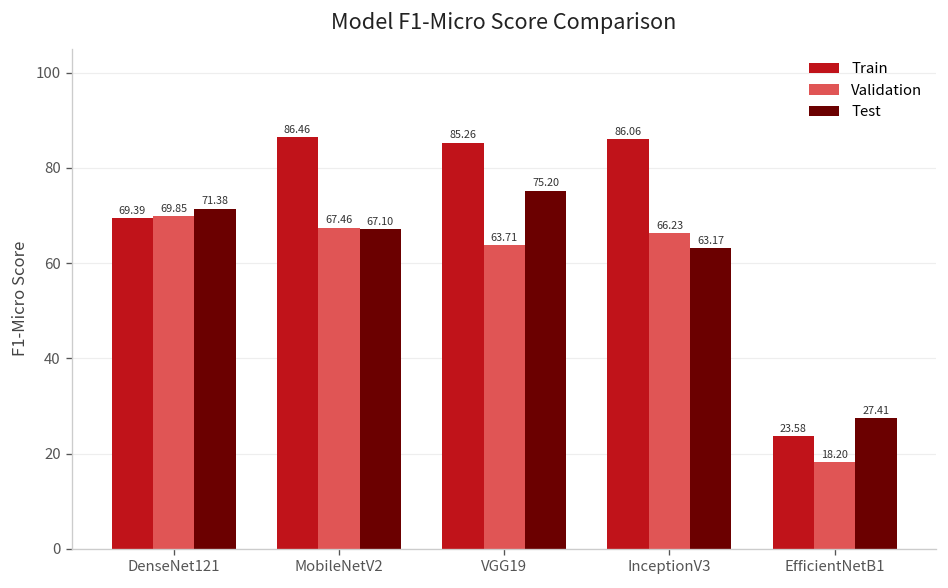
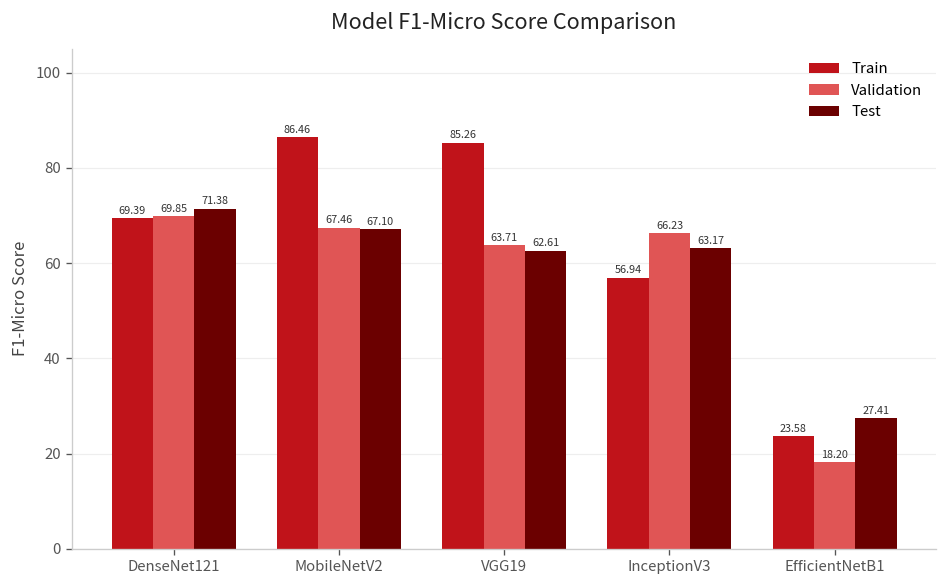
Test, VGG19: 75.20 -> 62.61
Train, InceptionV3: 86.06 -> 56.94
